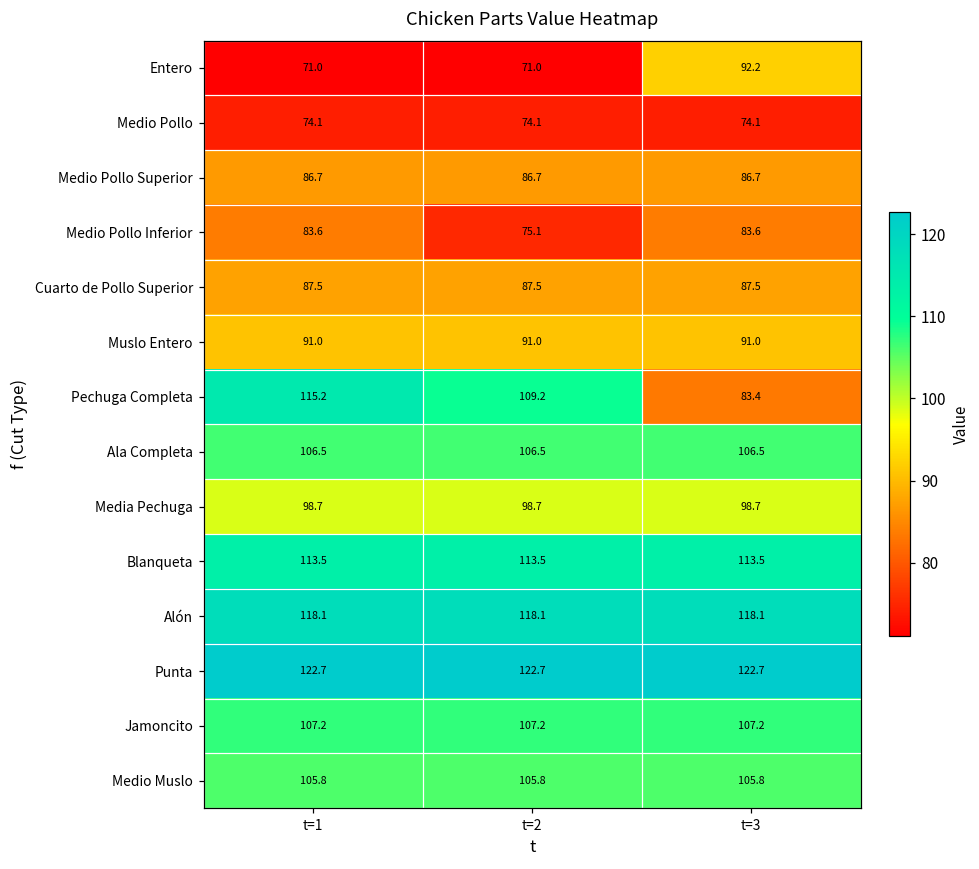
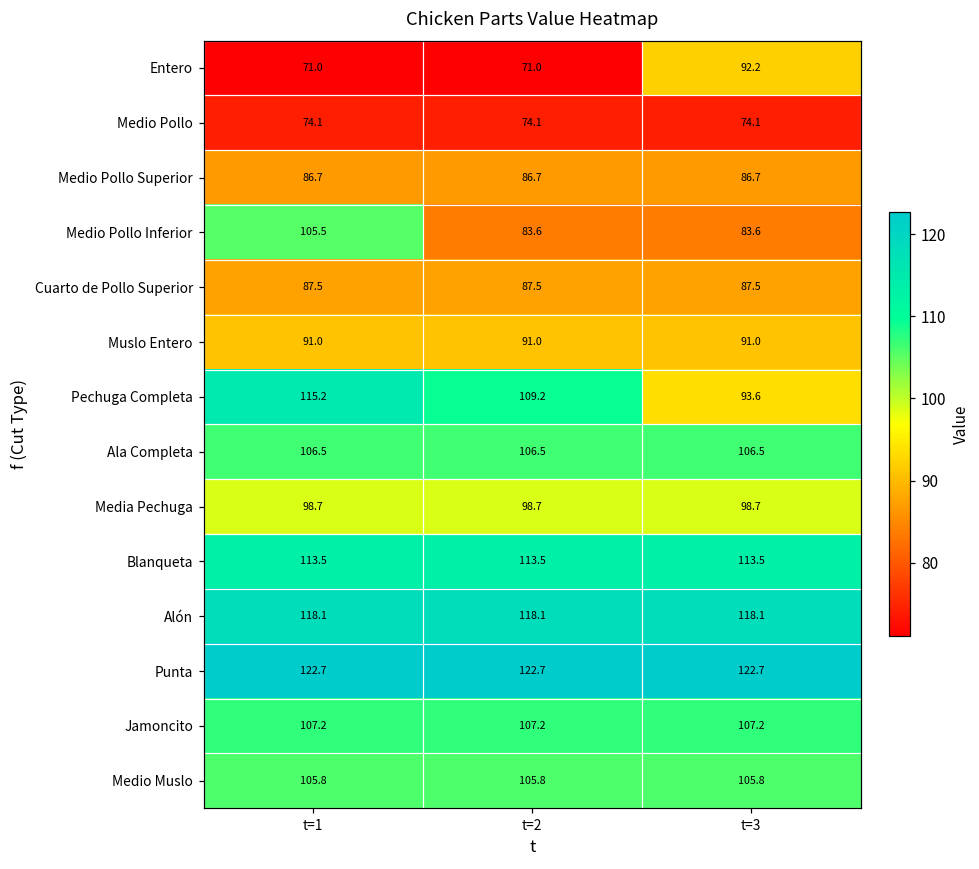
Medio Pollo Inferior, t=1: 83.6 -> 105.5
Medio Pollo Inferior, t=2: 75.1 -> 83.6
Pechuga Completa, t=3: 83.4 -> 93.6
